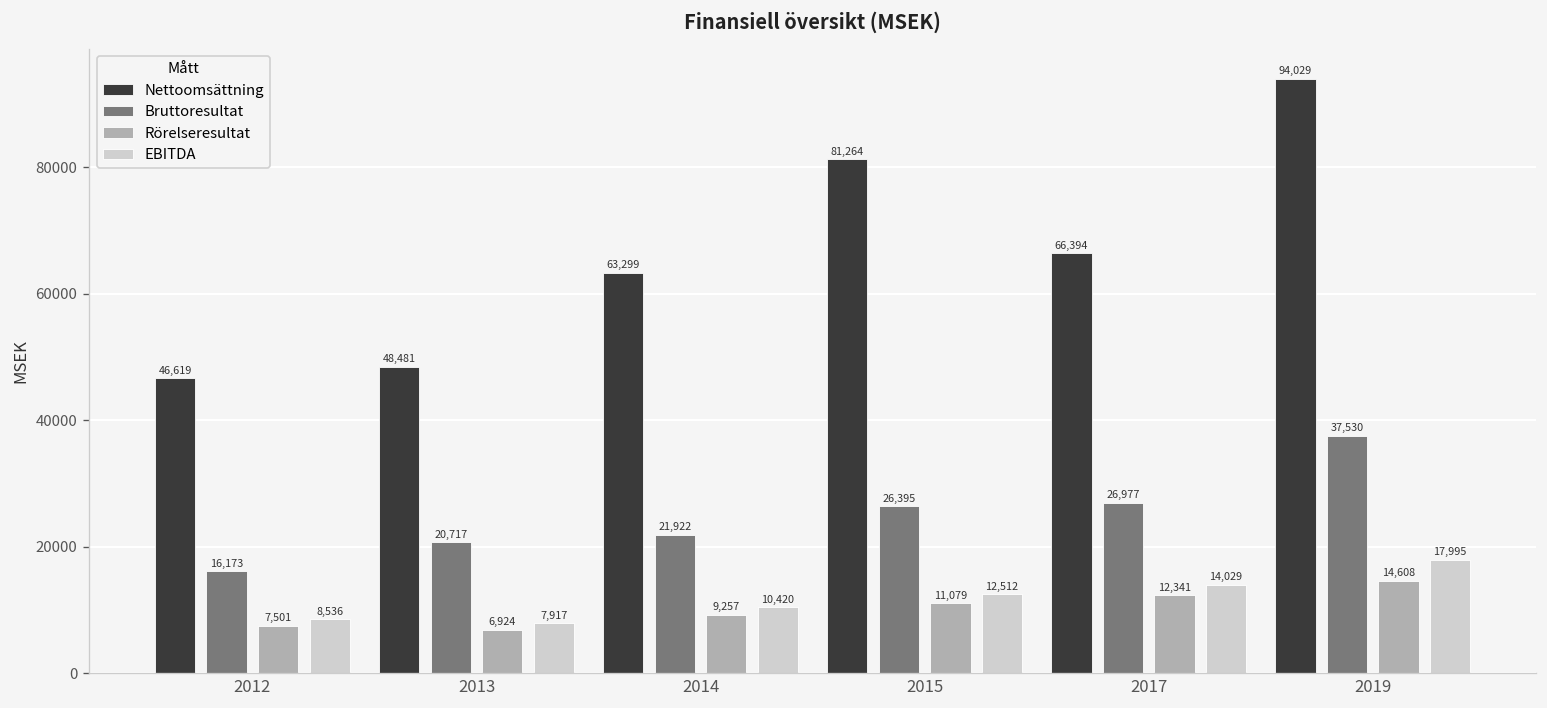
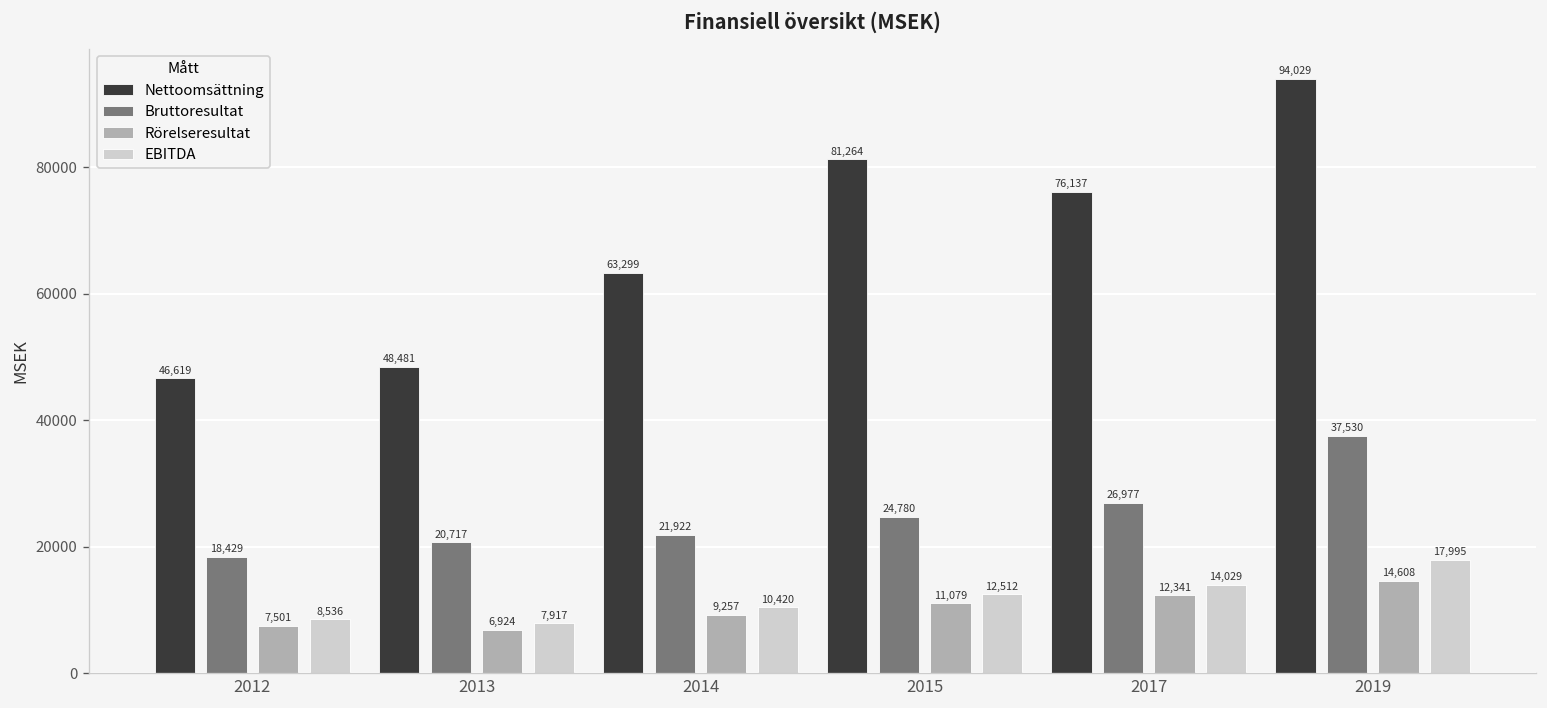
Bruttoresultat, 2012: 16,173 -> 18,429
Bruttoresultat, 2015: 26,395 -> 24,780
Nettoomsättning, 2017: 66,394 -> 76,137
